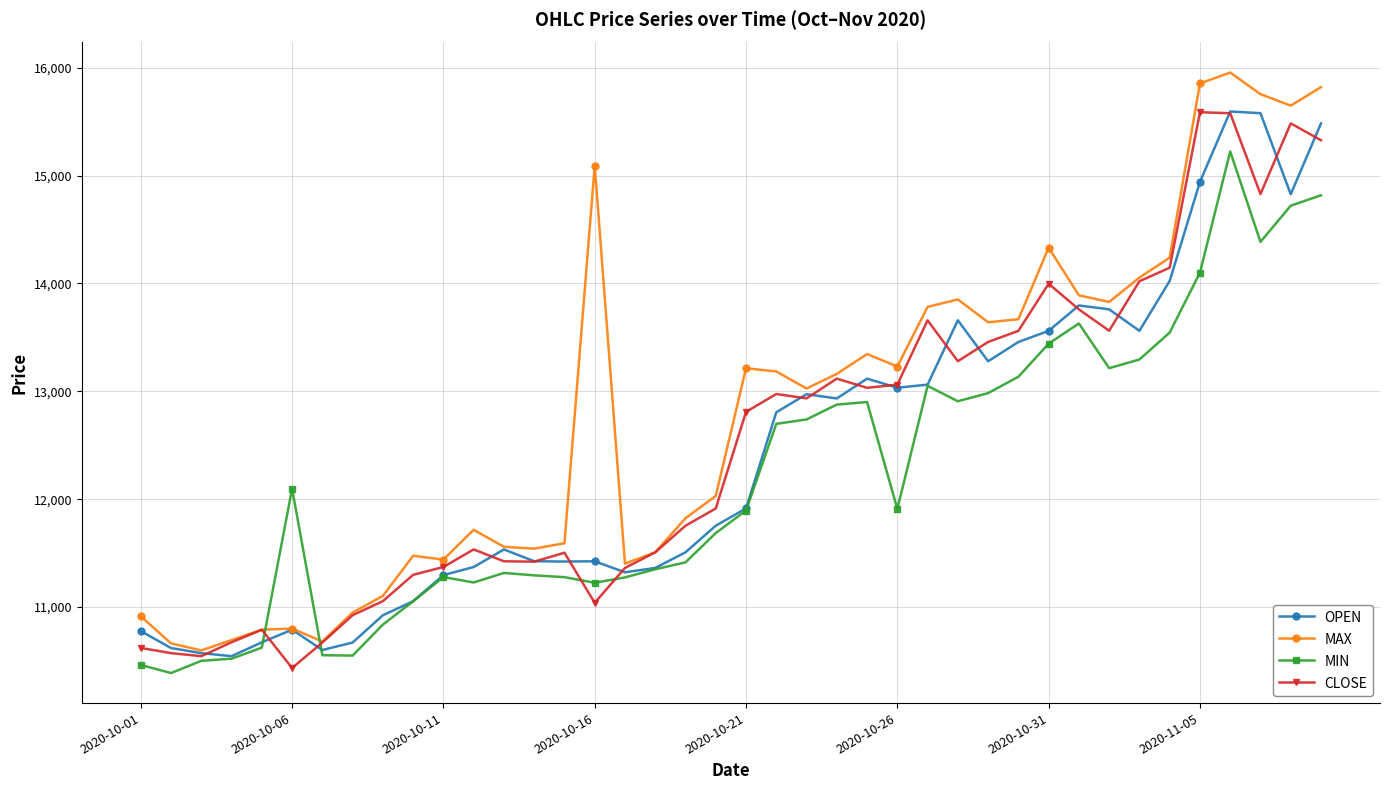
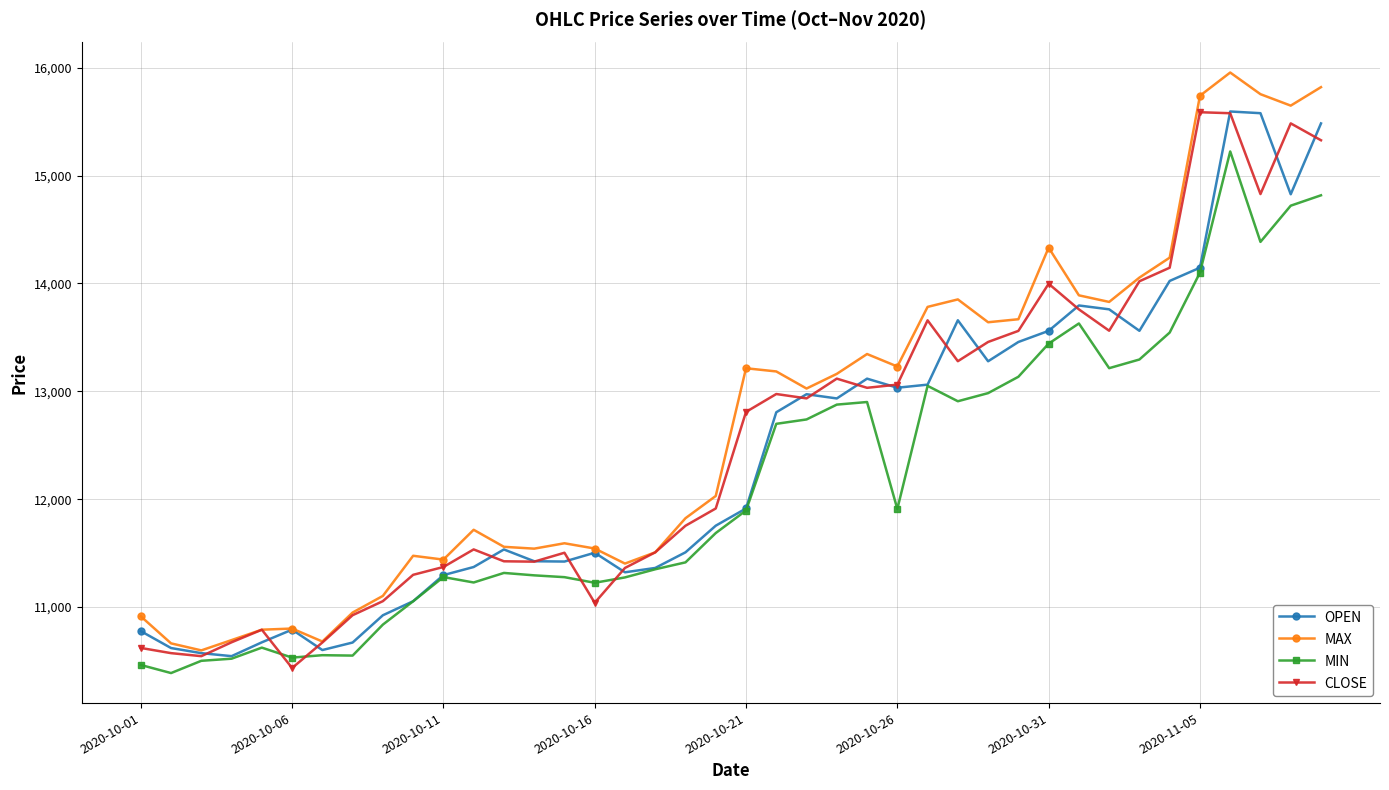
MIN, 2020-10-06: 12,100 -> 10,530
OPEN, 2020-10-16: 11,420 -> 11,500
MAX, 2020-10-16: 15,090 -> 11,540
OPEN, 2020-11-05: 14,940 -> 14,150
MAX, 2020-11-05: 15,850 -> 15,740
